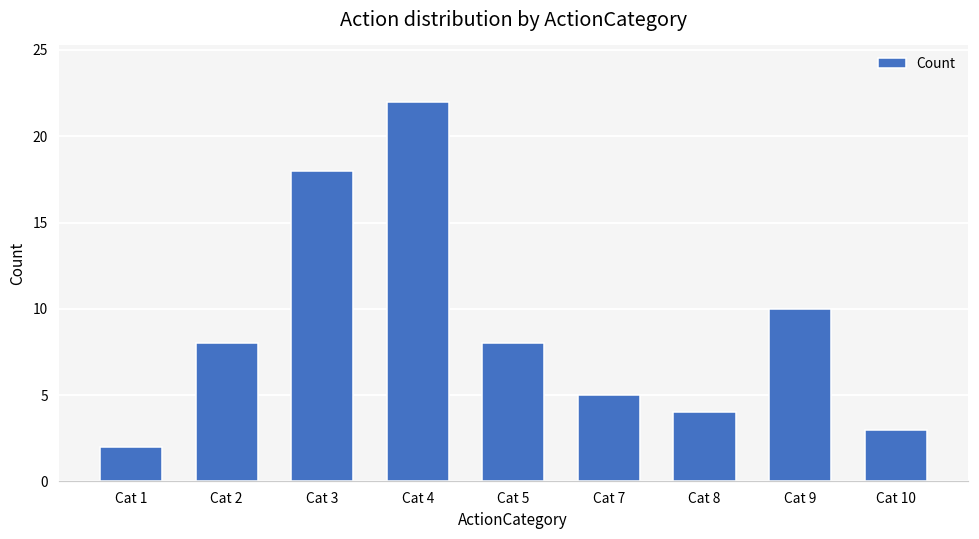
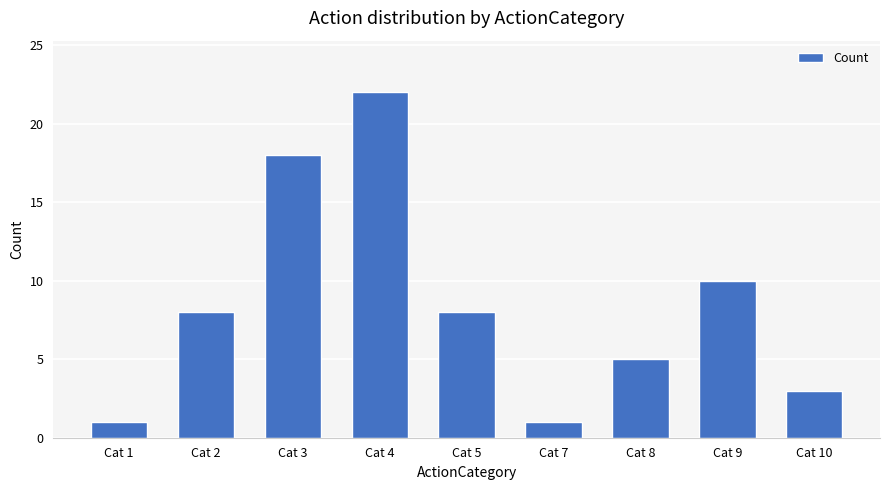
Cat 1: 2 -> 1
Cat 7: 5 -> 1
Cat 8: 4 -> 5
